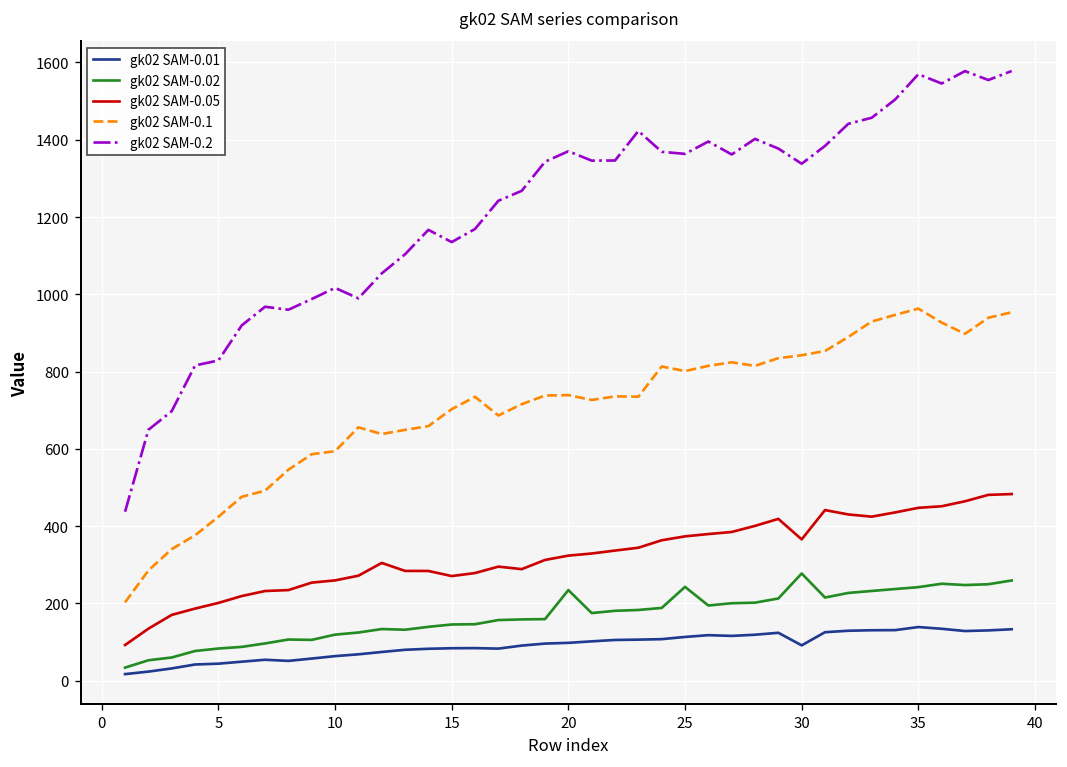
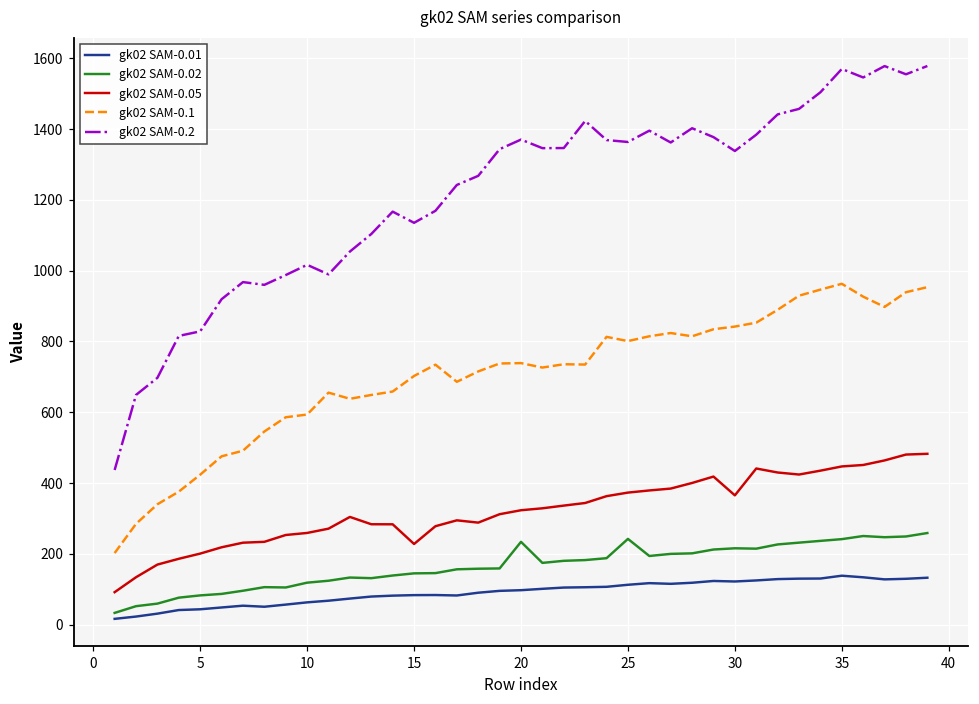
gk02 SAM-0.05, 15: 270 -> 230
gk02 SAM-0.01, 30: 90 -> 120
gk02 SAM-0.02, 30: 280 -> 220
